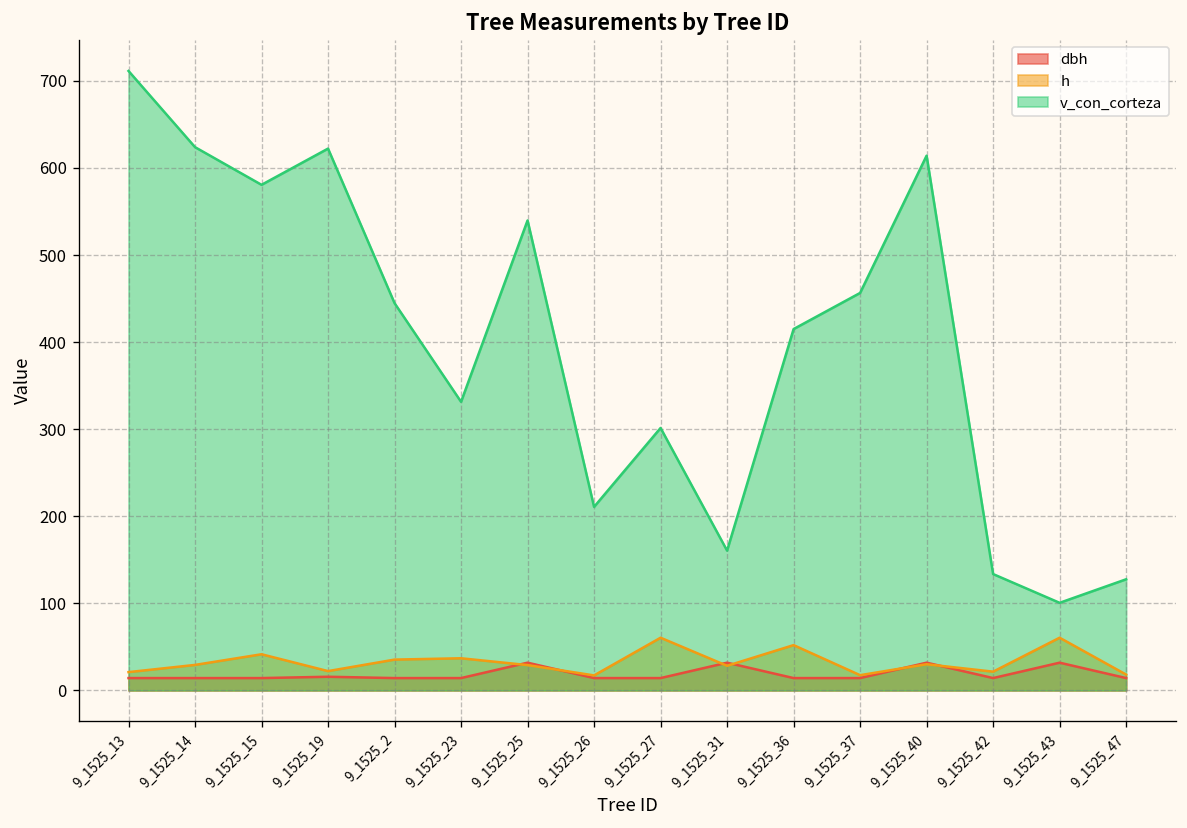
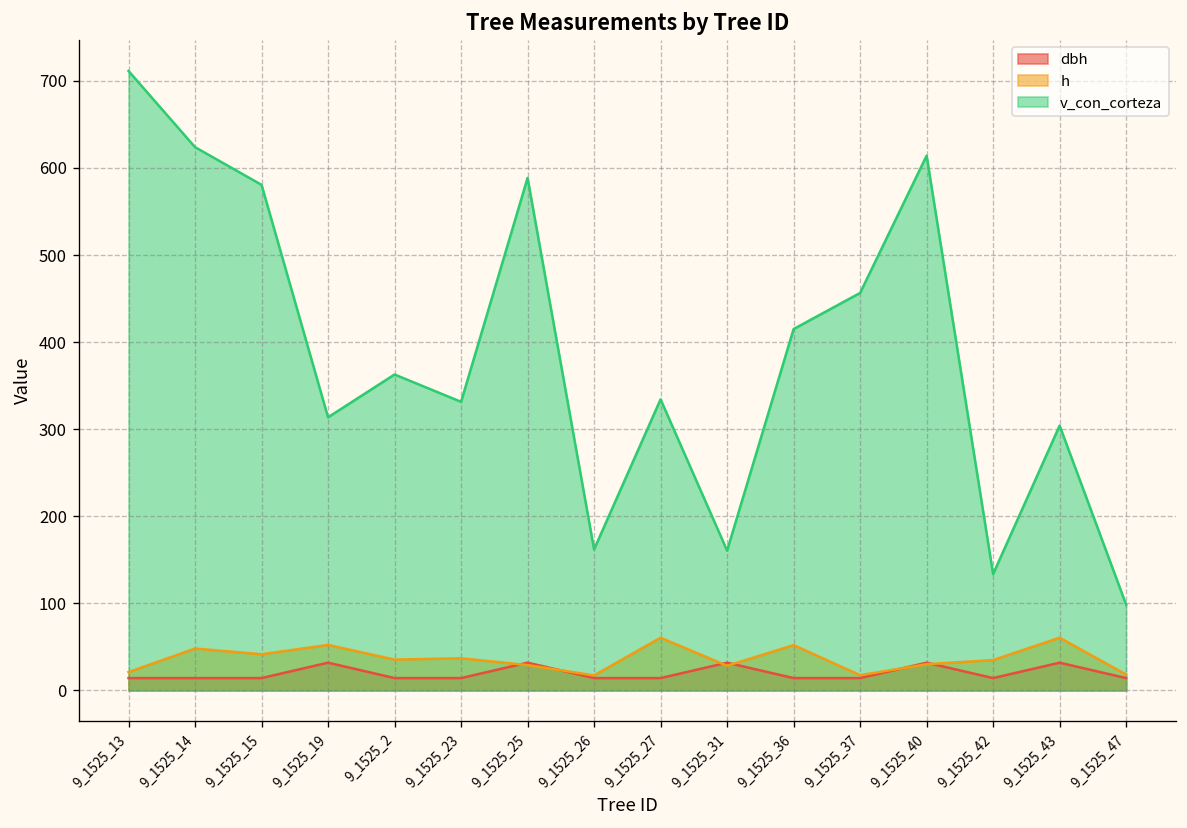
h, 9_1525_14: 30 -> 50
dbh, 9_1525_19: 20 -> 30
h, 9_1525_19: 20 -> 50
v_con_corteza, 9_1525_19: 620 -> 310
v_con_corteza, 9_1525_2: 440 -> 360
v_con_corteza, 9_1525_25: 540 -> 590
v_con_corteza, 9_1525_26: 210 -> 160
v_con_corteza, 9_1525_27: 300 -> 330
h, 9_1525_42: 20 -> 30
v_con_corteza, 9_1525_43: 100 -> 300
v_con_corteza, 9_1525_47: 130 -> 100
